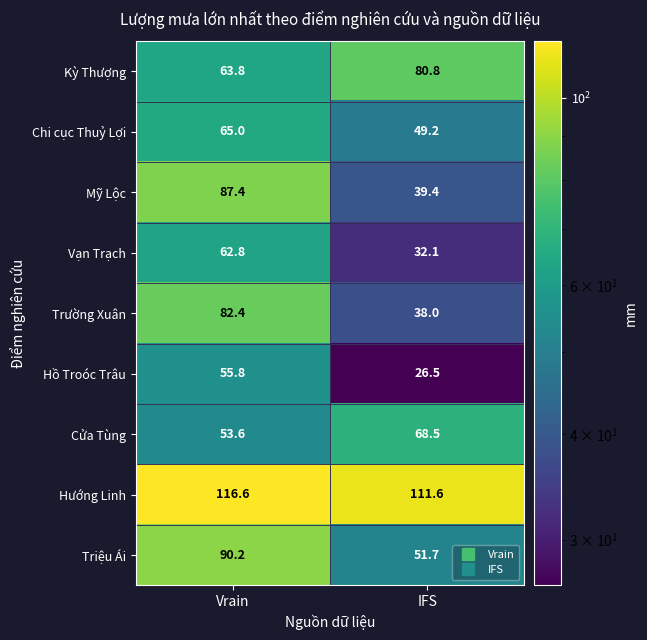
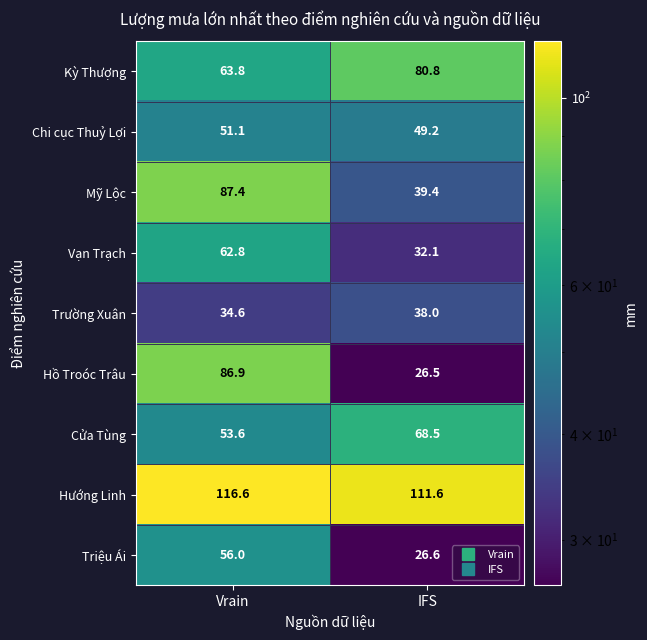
Chi cục Thuỷ Lợi, Vrain: 65.0 -> 51.1
Trường Xuân, Vrain: 82.4 -> 34.6
Hồ Troóc Trâu, Vrain: 55.8 -> 86.9
Triệu Ái, Vrain: 90.2 -> 56.0
Triệu Ái, IFS: 51.7 -> 26.6
